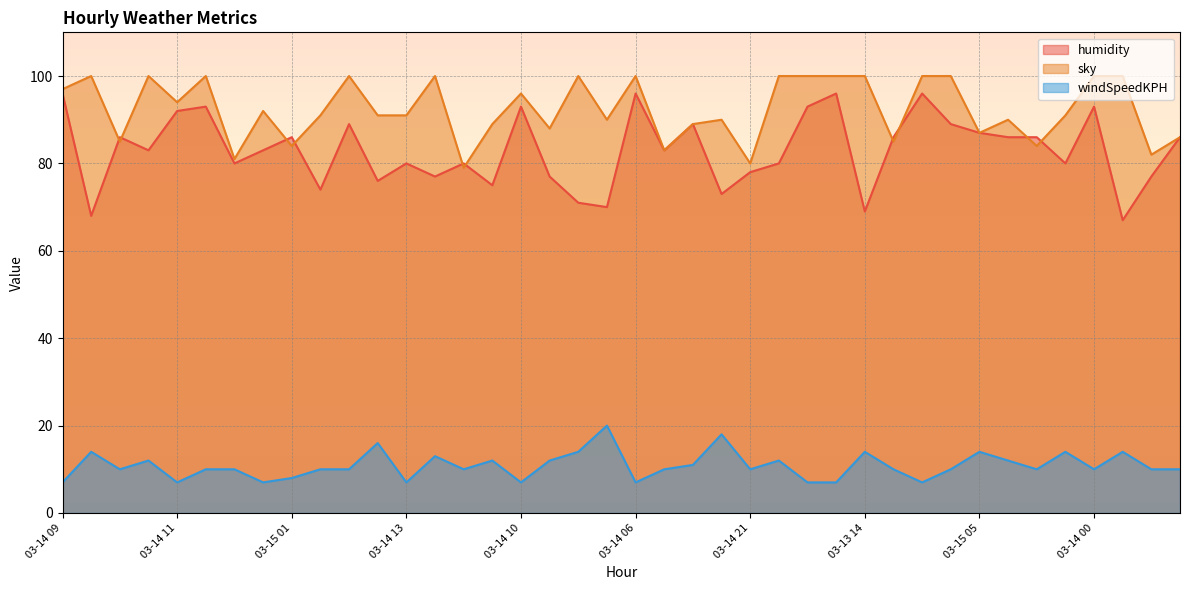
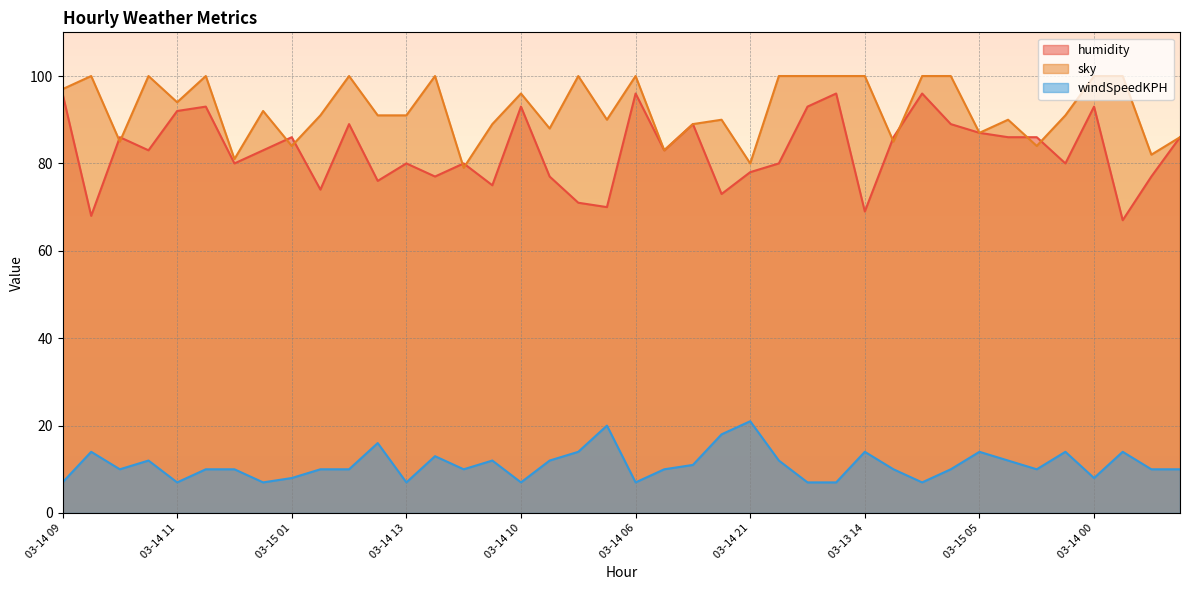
windSpeedKPH, 03-14 21: 10 -> 21
windSpeedKPH, 03-14 00: 10 -> 8
